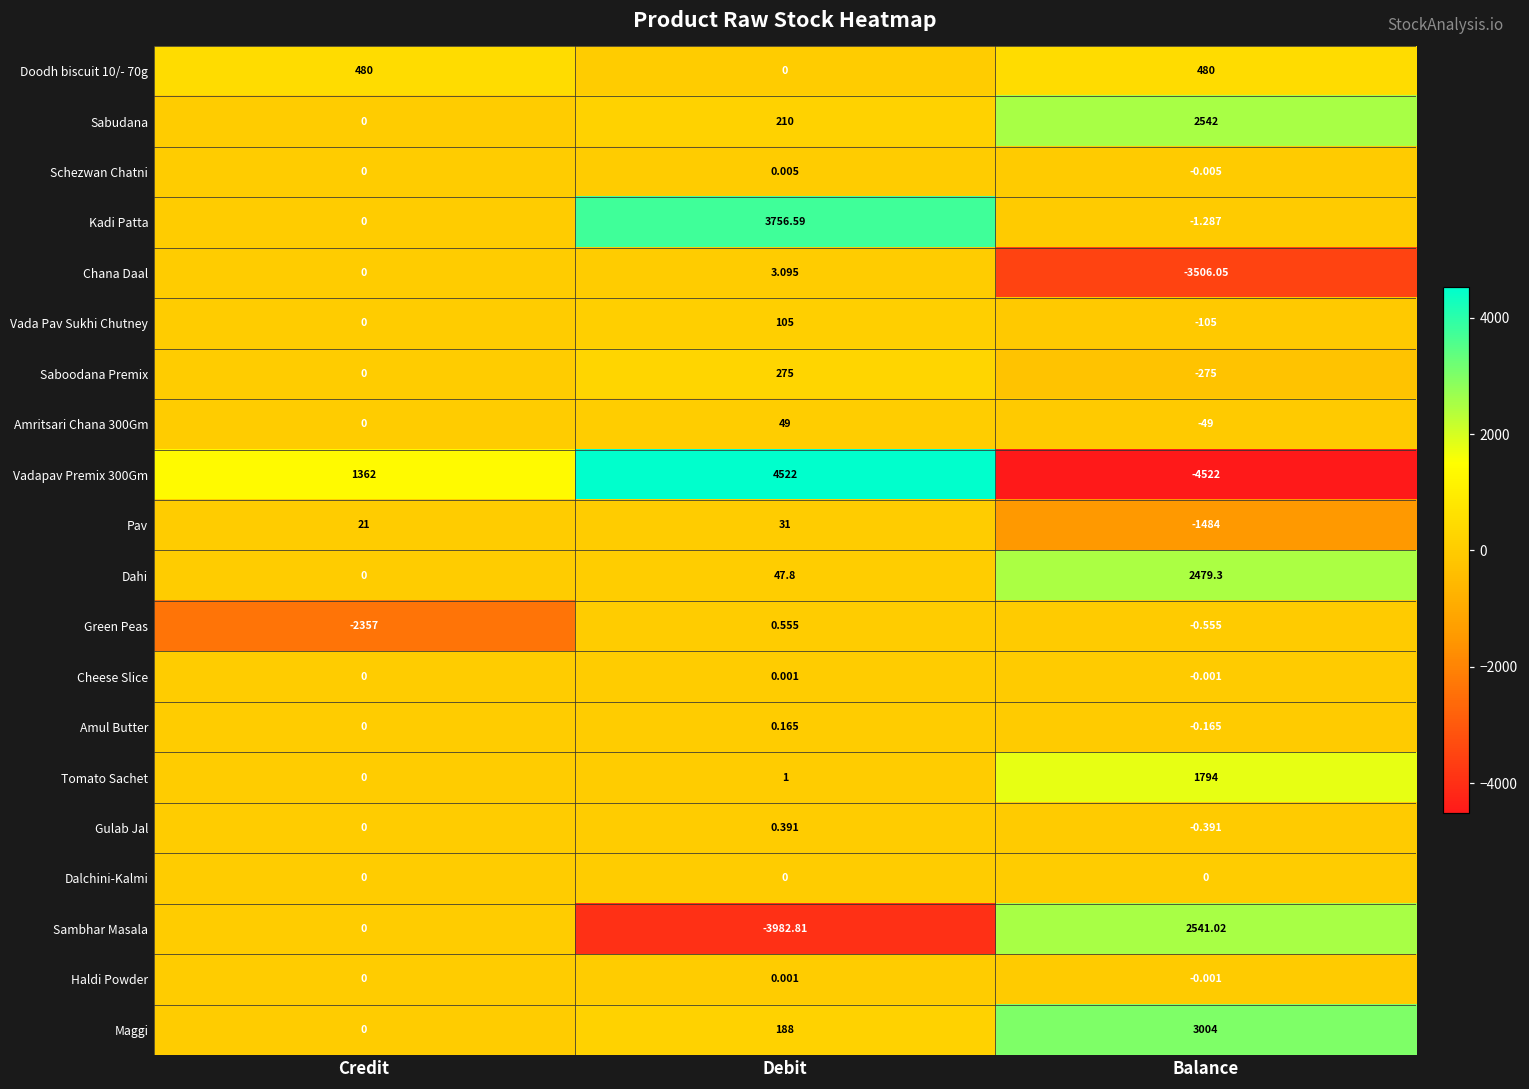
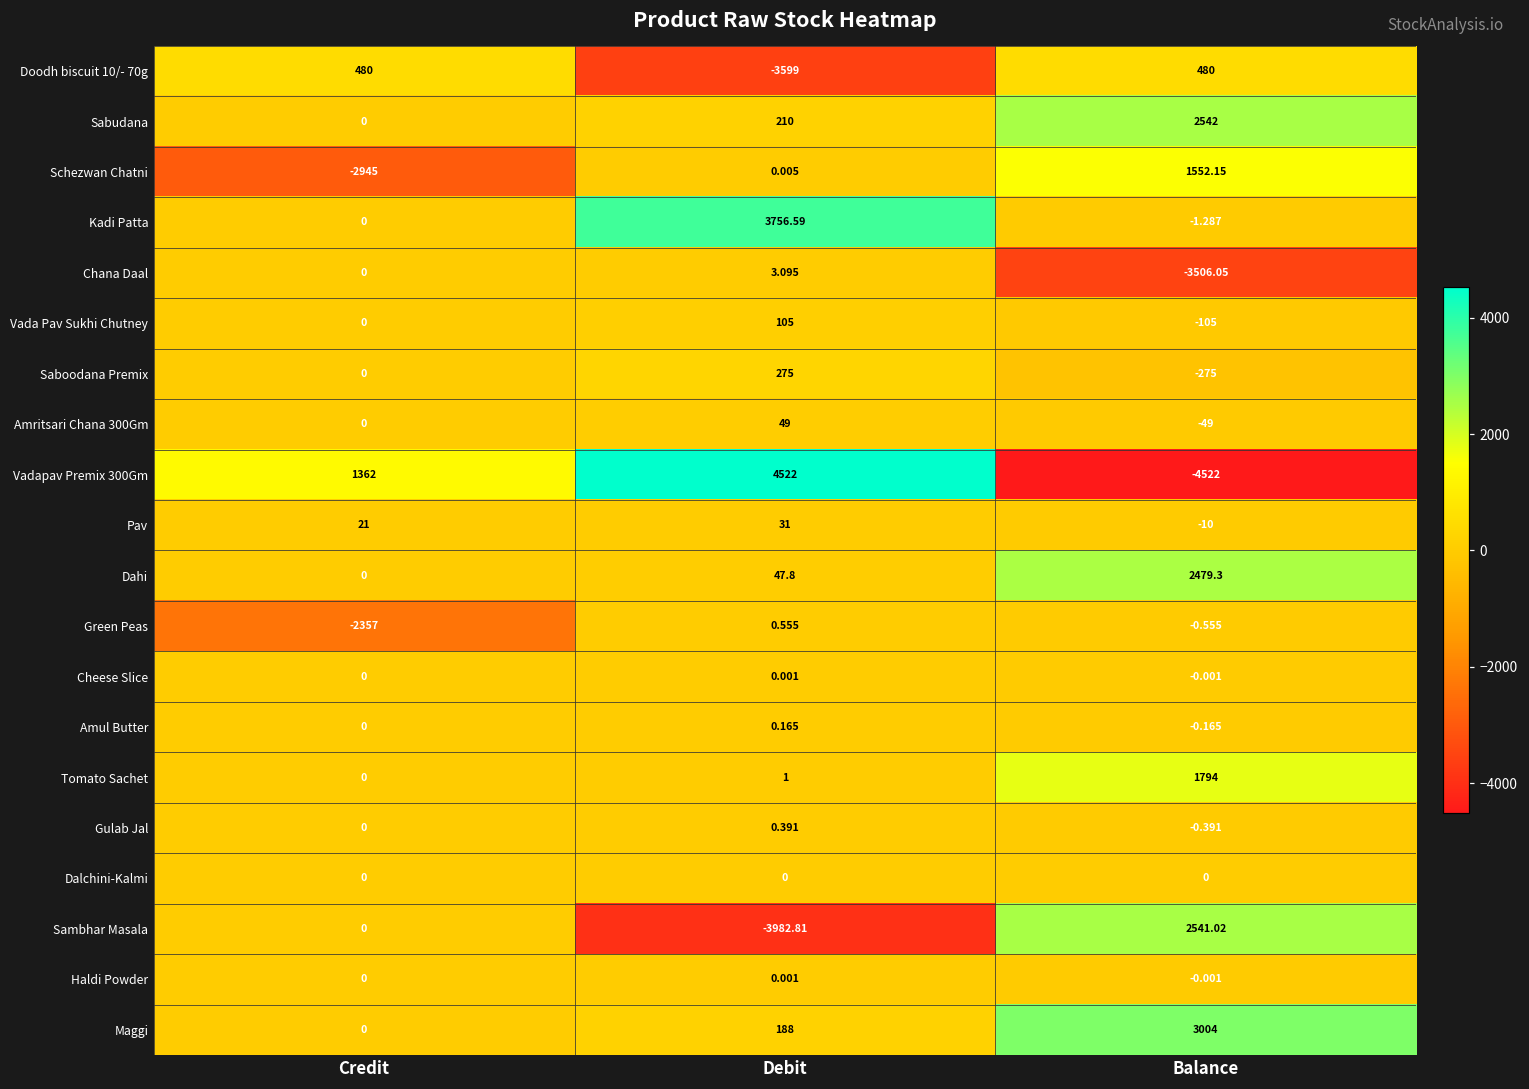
Doodh biscuit 10/- 70g, Debit: 0 -> -3599
Schezwan Chatni, Credit: 0 -> -2945
Schezwan Chatni, Balance: -0.005 -> 1552.15
Pav, Balance: -1484 -> -10
